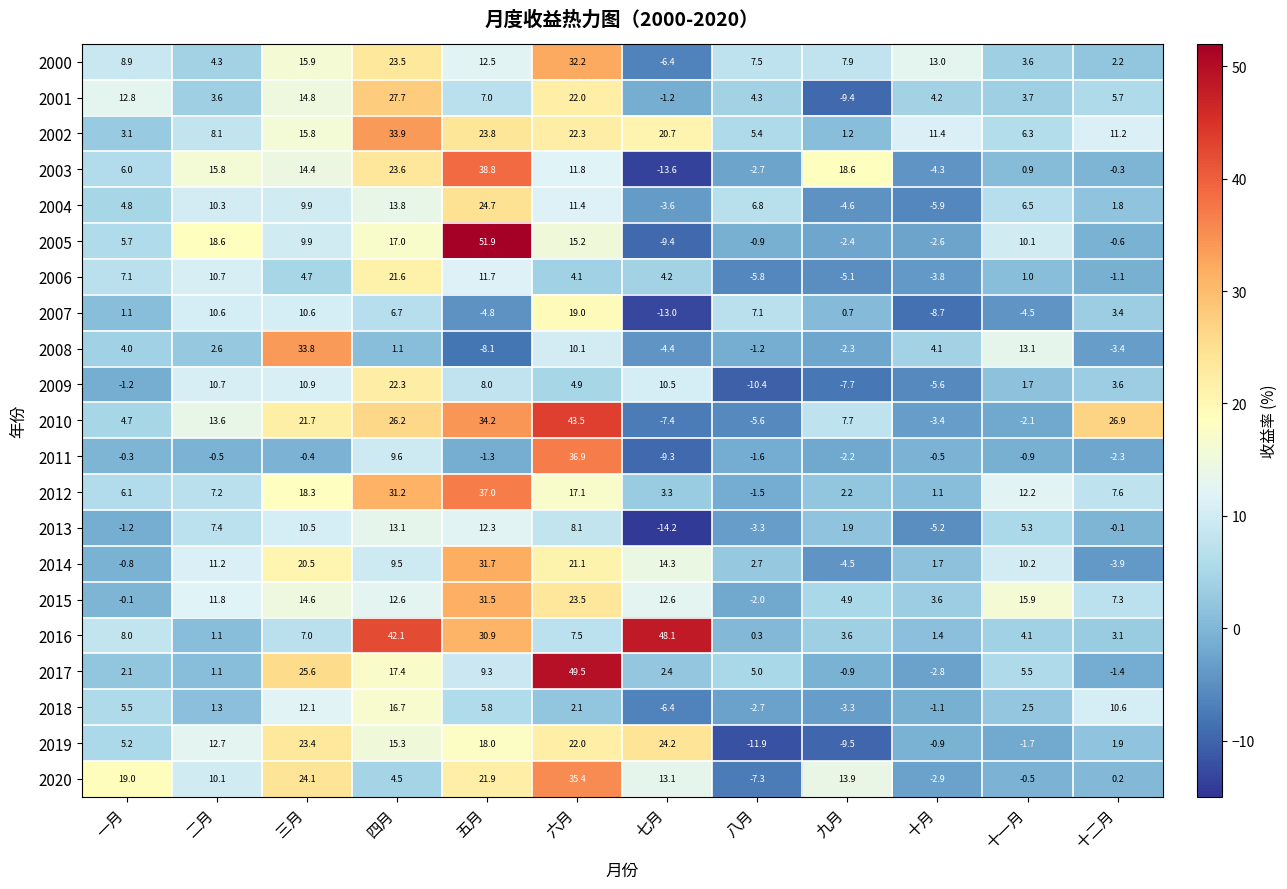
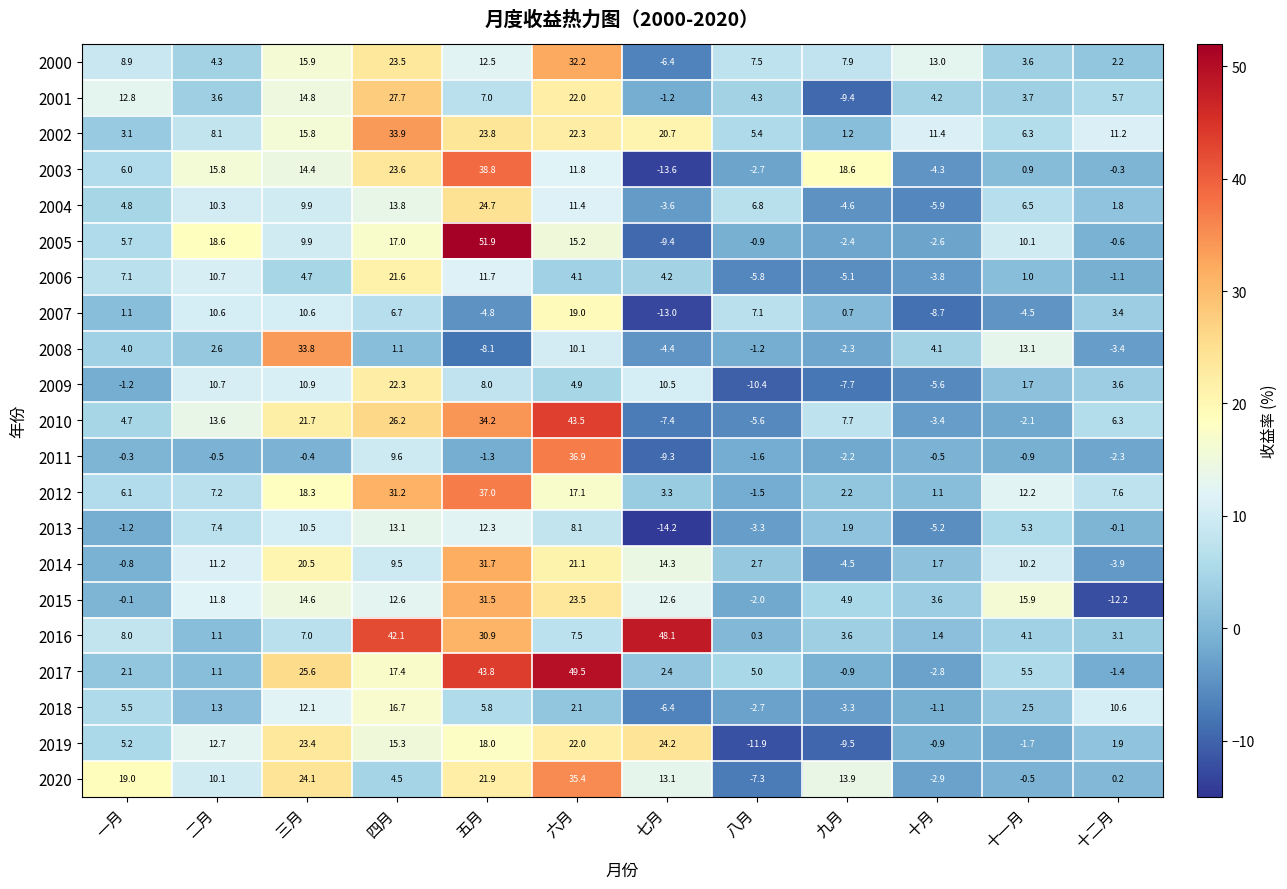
2010, 十二月: 26.9 -> 6.3
2015, 十二月: 7.3 -> -12.2
2017, 五月: 9.3 -> 43.8
